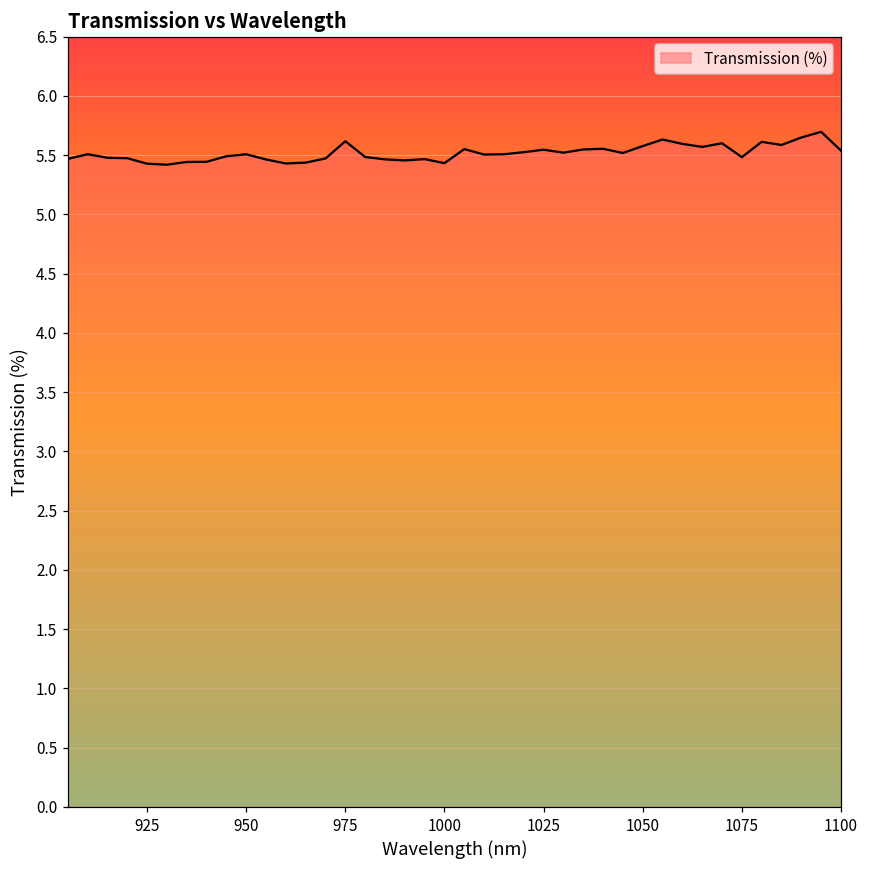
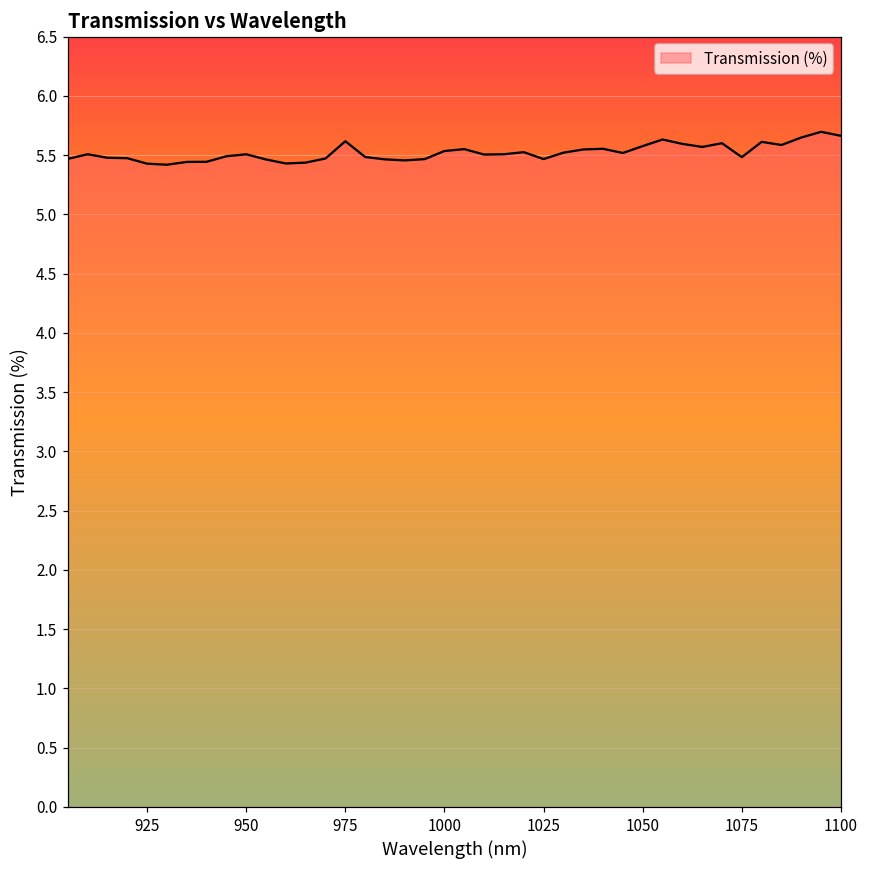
1000: 5.43 -> 5.53
1025: 5.55 -> 5.47
1100: 5.54 -> 5.66
